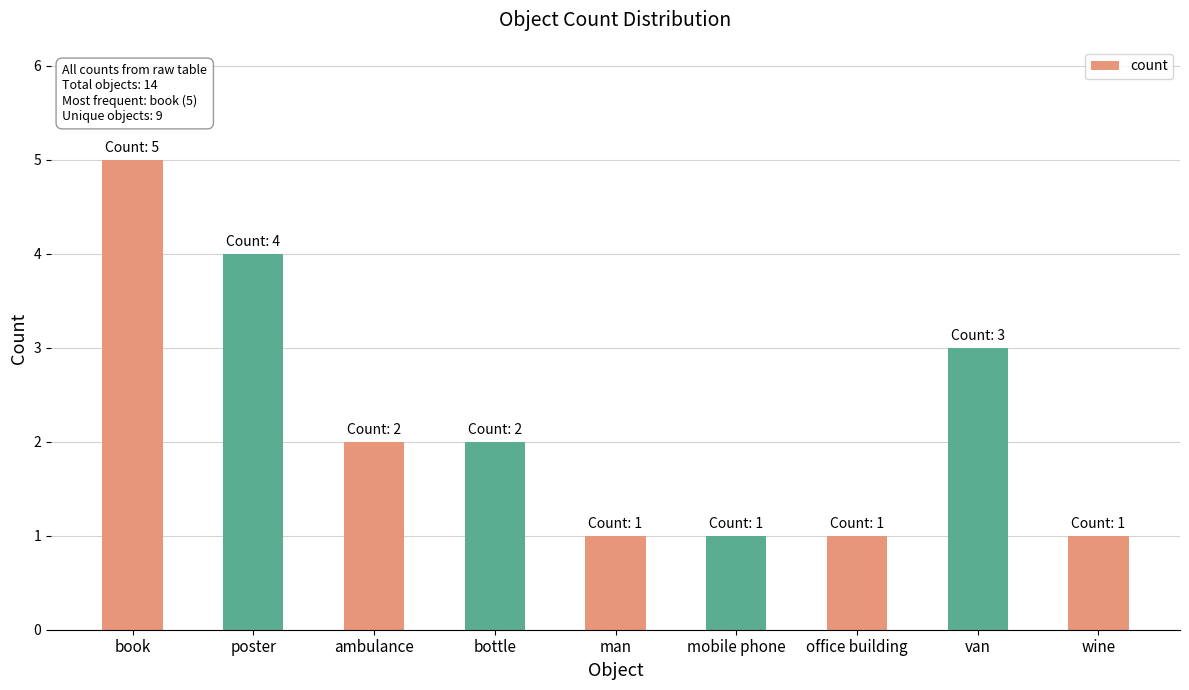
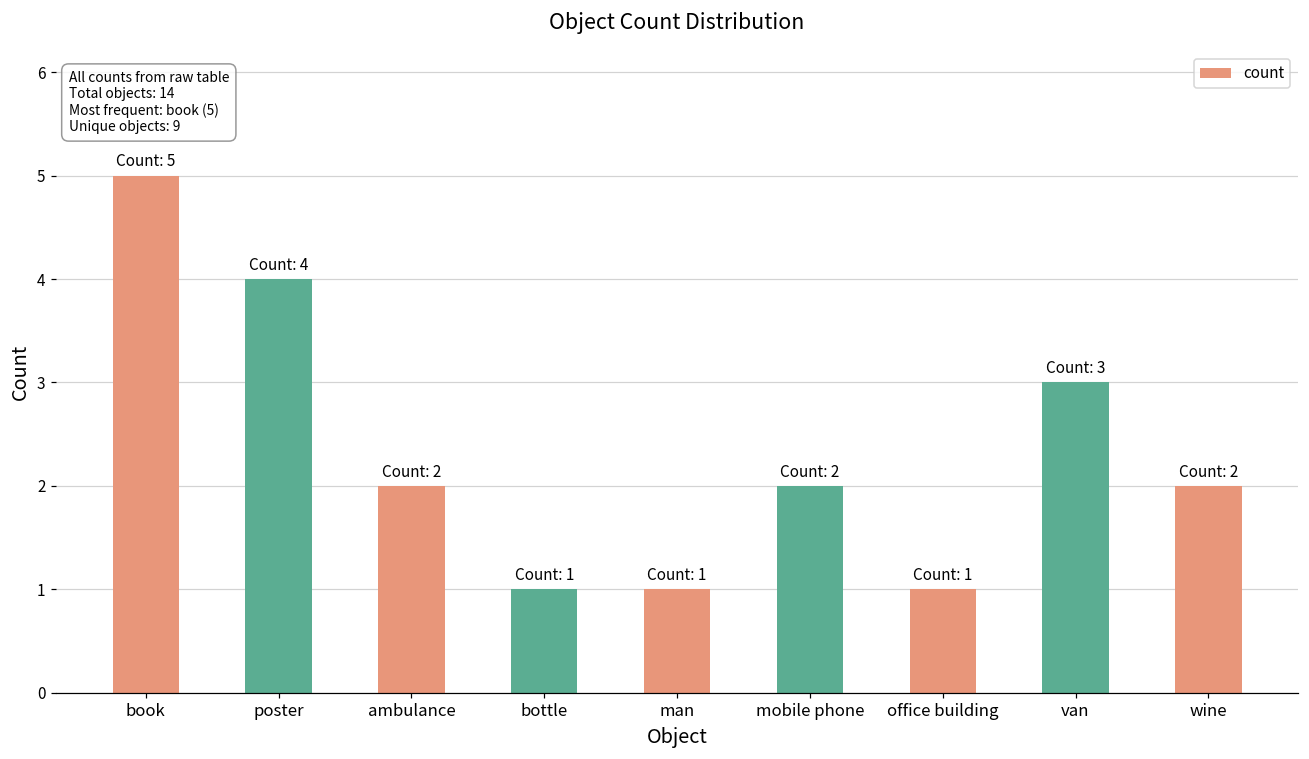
bottle: 2 -> 1
mobile phone: 1 -> 2
wine: 1 -> 2
